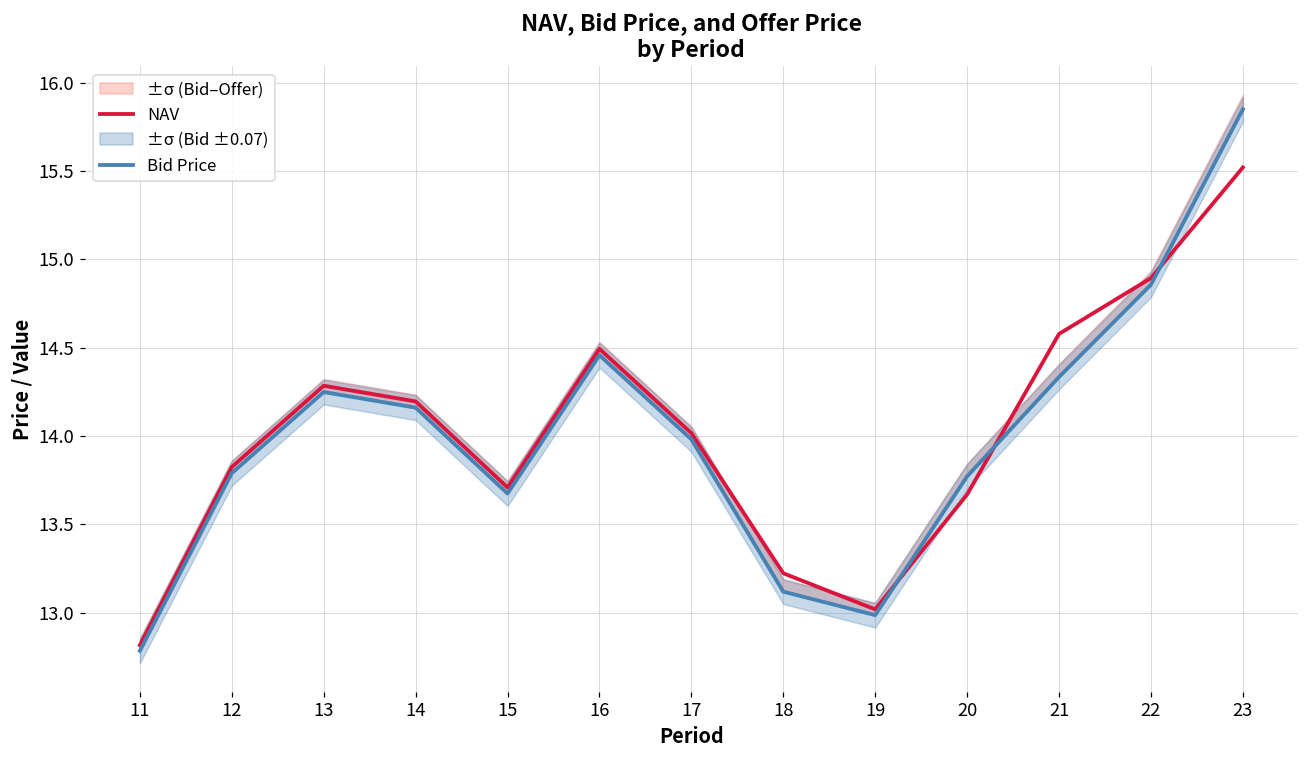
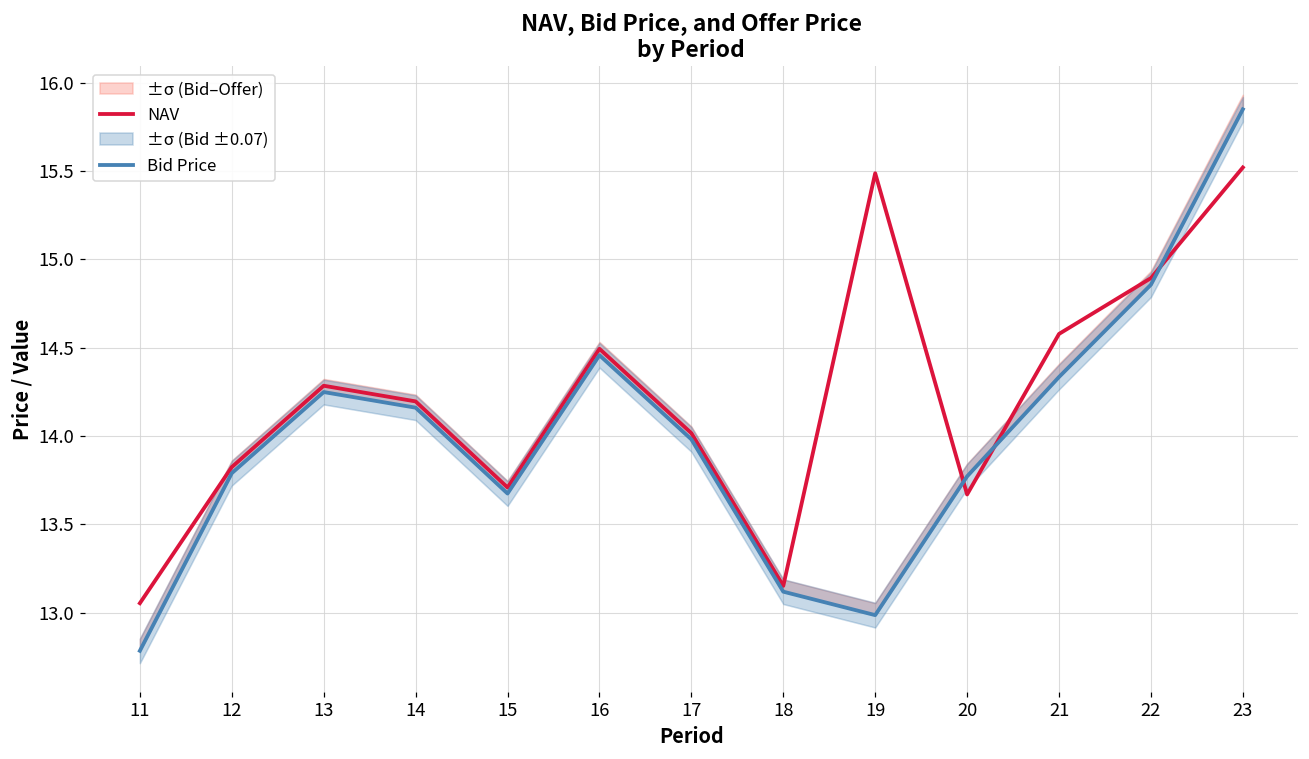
NAV, 11: 12.82 -> 13.05
NAV, 18: 13.22 -> 13.15
NAV, 19: 13.02 -> 15.49
